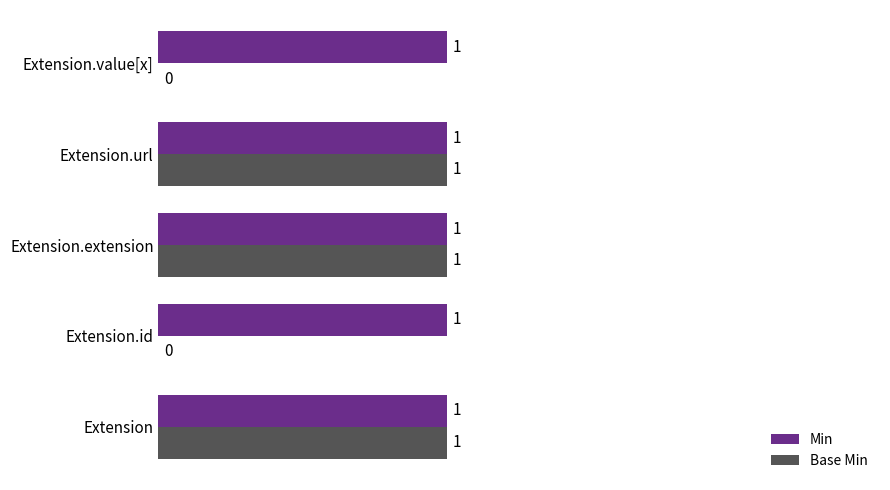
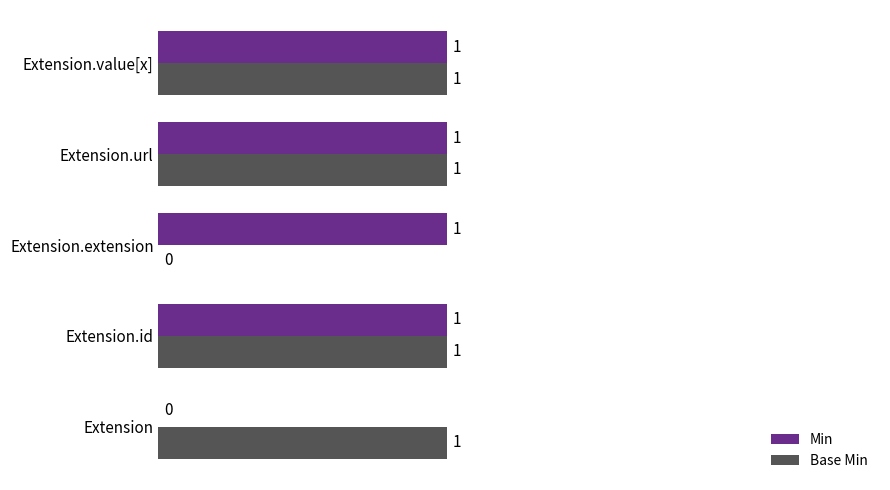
Base Min, Extension.value[x]: 0 -> 1
Base Min, Extension.extension: 1 -> 0
Base Min, Extension.id: 0 -> 1
Min, Extension: 1 -> 0
